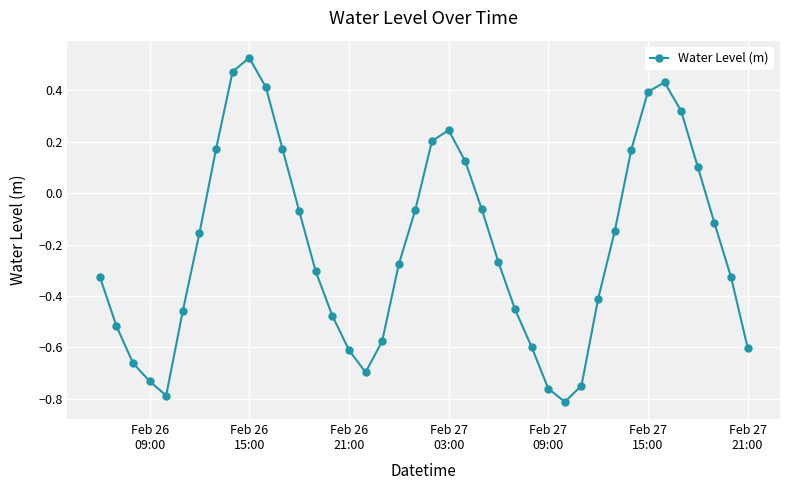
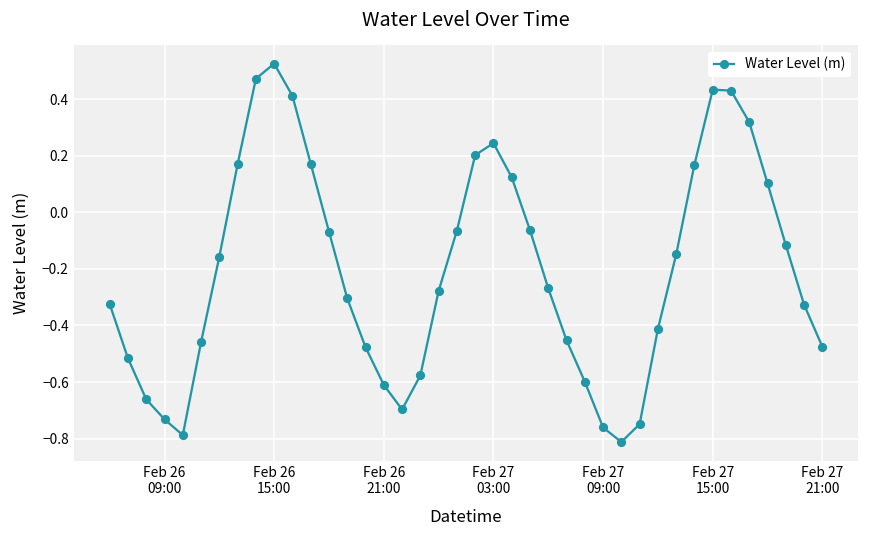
Feb 27 15:00: 0.39 -> 0.43
Feb 27 21:00: -0.60 -> -0.48
